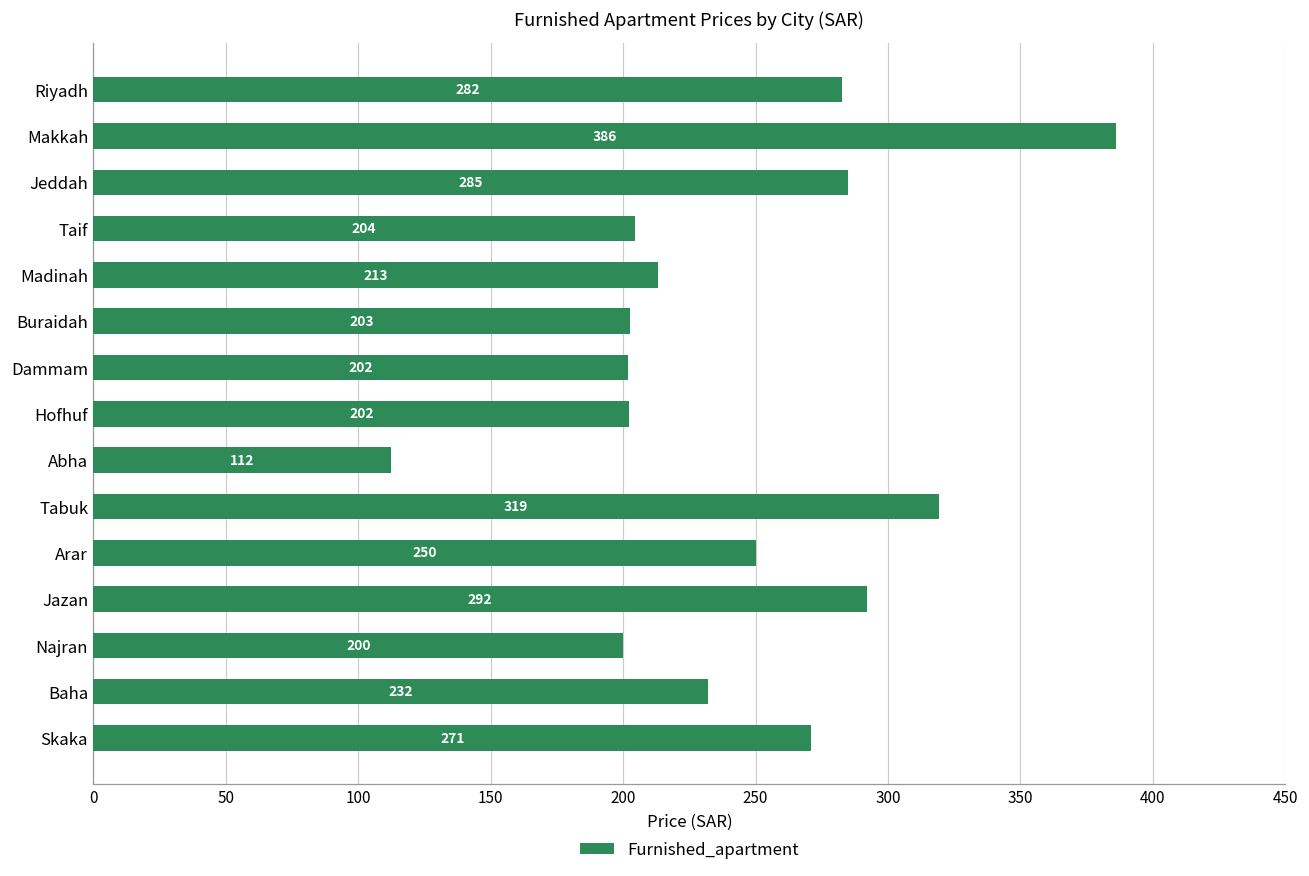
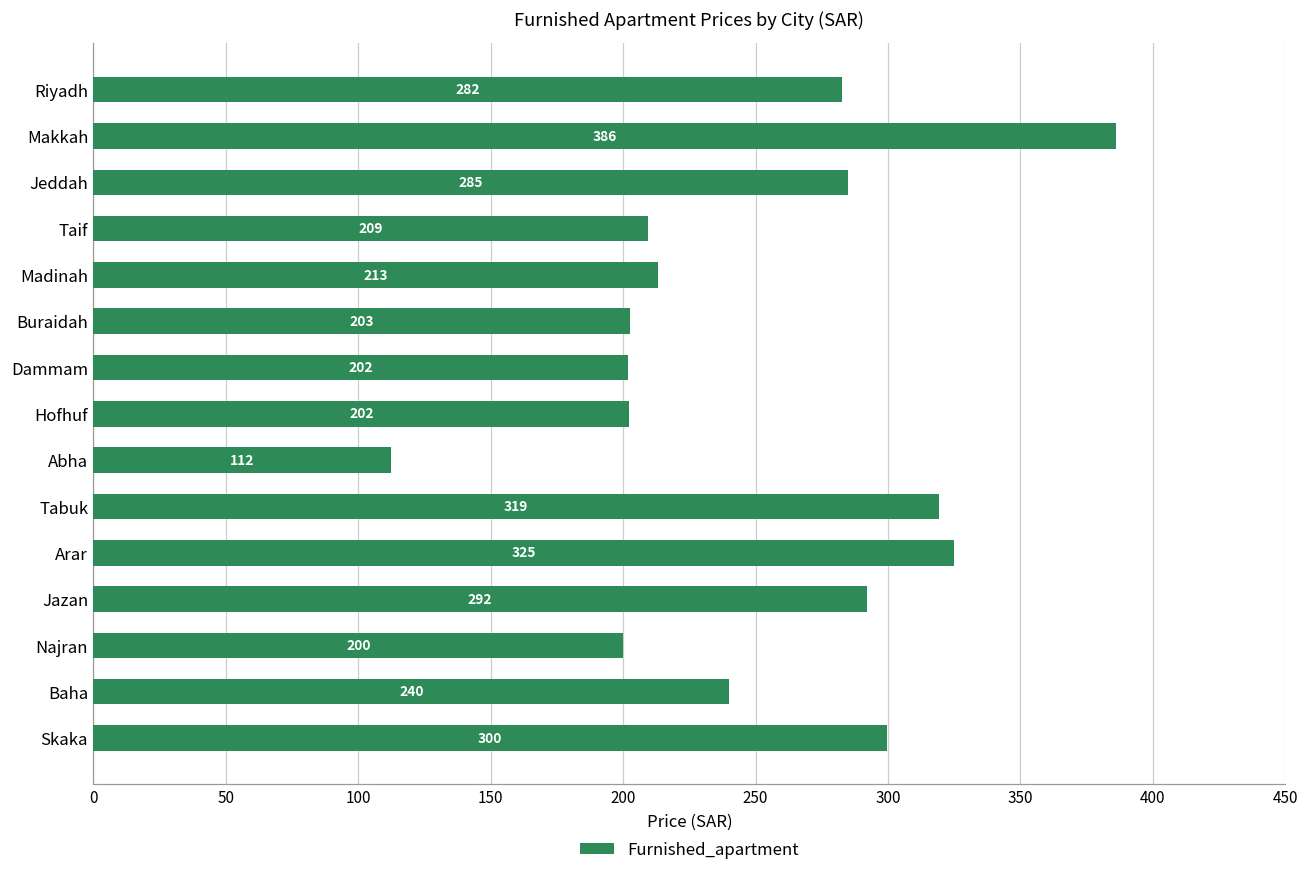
Taif: 204 -> 209
Arar: 250 -> 325
Baha: 232 -> 240
Skaka: 271 -> 300
